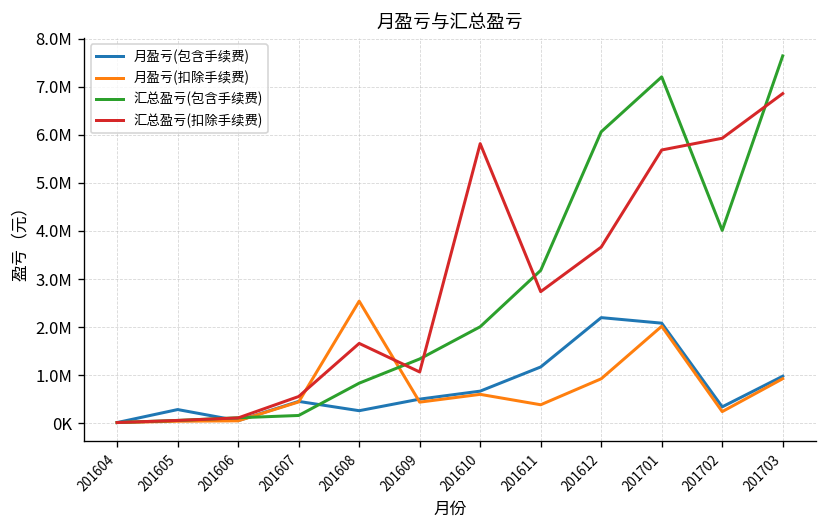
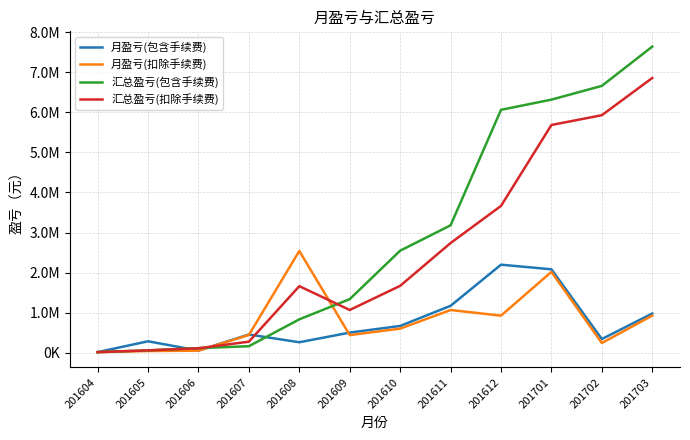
汇总盈亏(扣除手续费), 201607: 600000 -> 300000
汇总盈亏(包含手续费), 201610: 2000000 -> 2500000
汇总盈亏(扣除手续费), 201610: 5800000 -> 1700000
月盈亏(扣除手续费), 201611: 400000 -> 1100000
汇总盈亏(包含手续费), 201701: 7200000 -> 6300000
汇总盈亏(包含手续费), 201702: 4000000 -> 6700000
